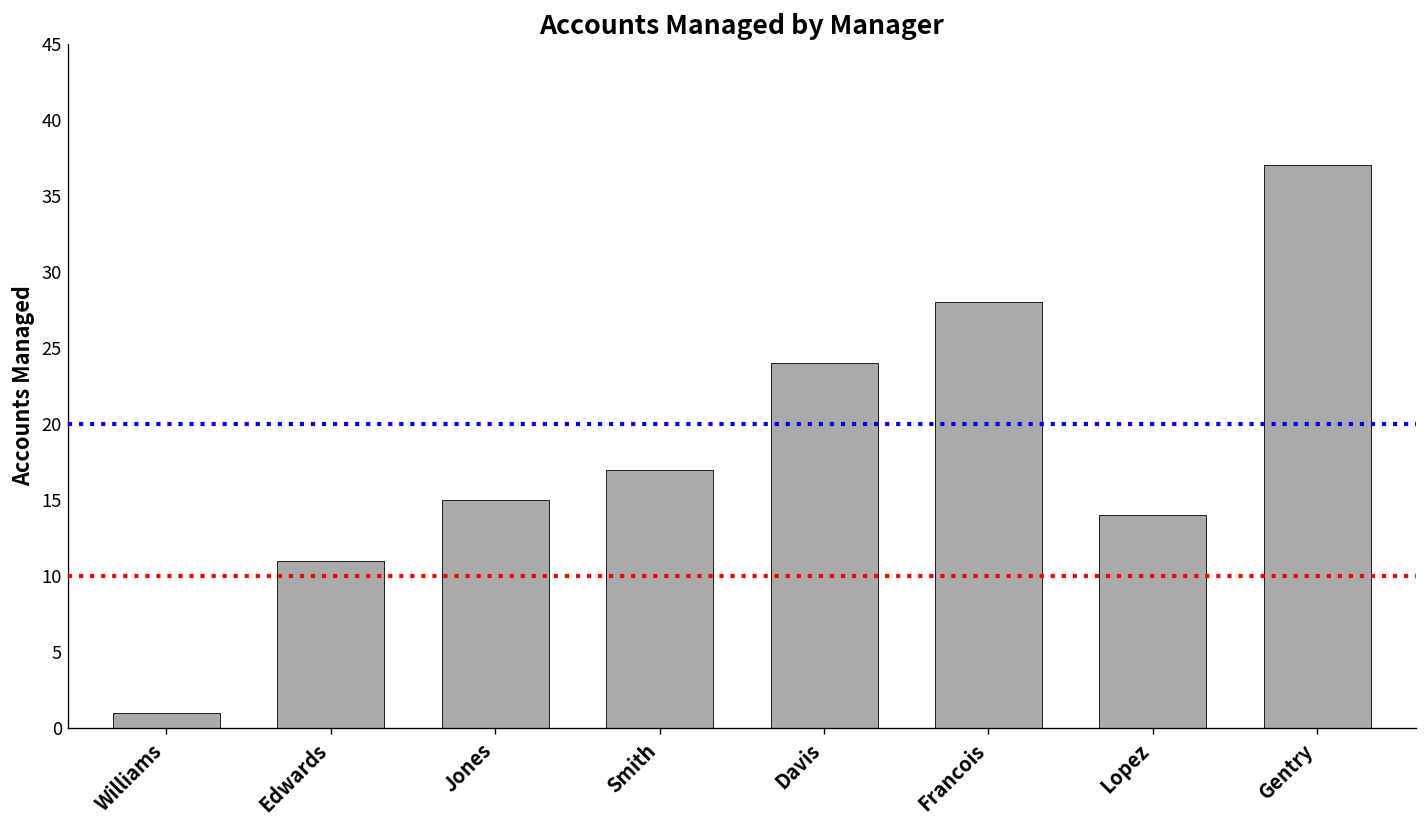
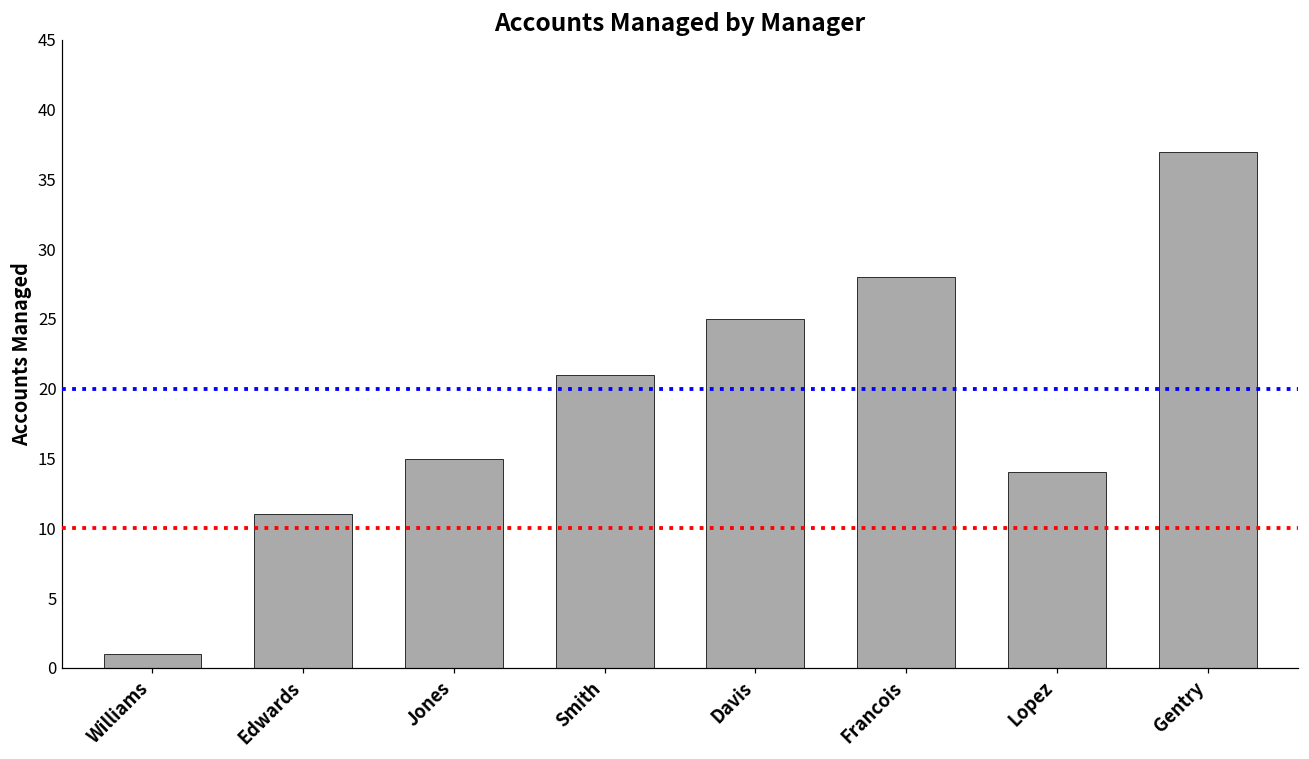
Smith: 17 -> 21
Davis: 24 -> 25
